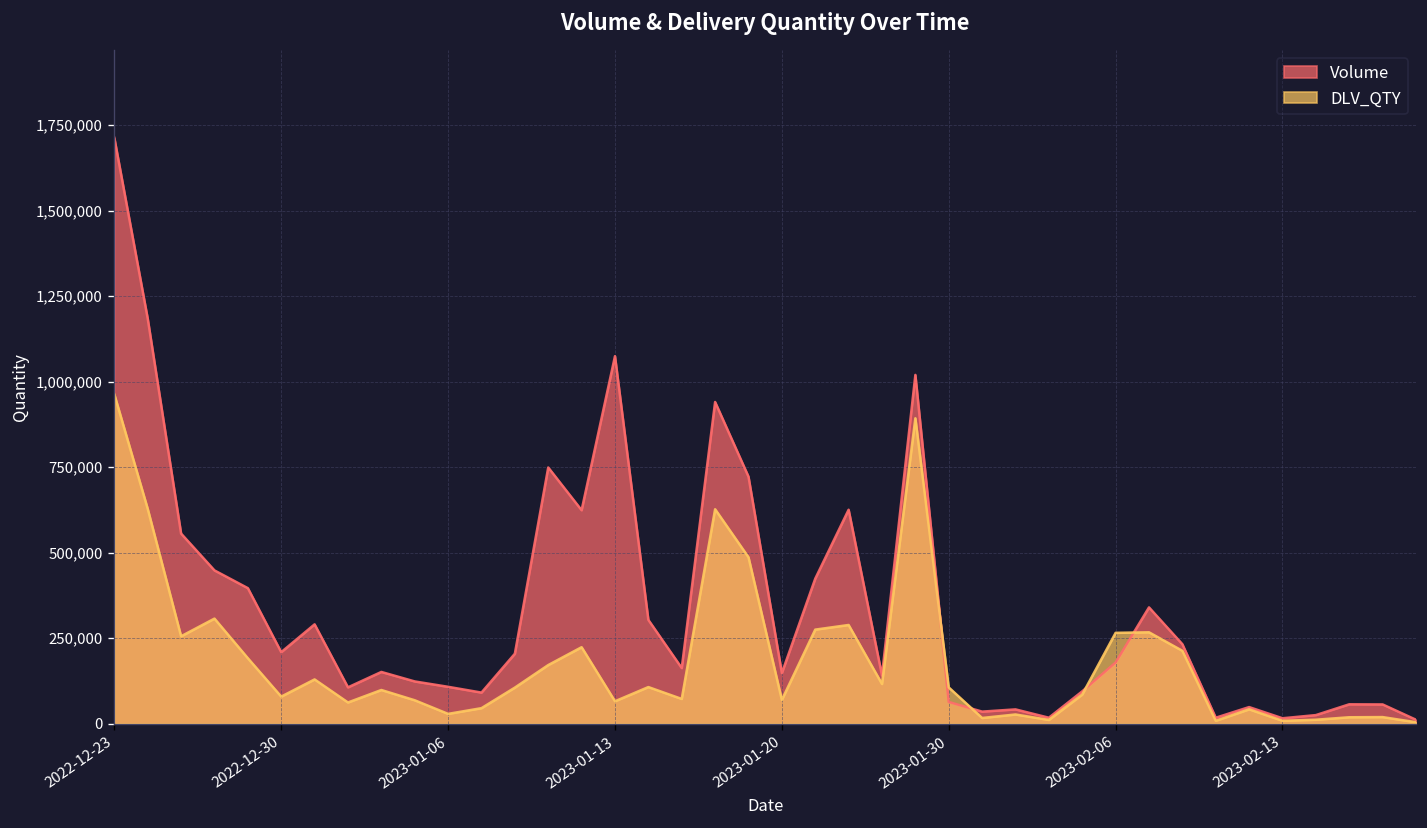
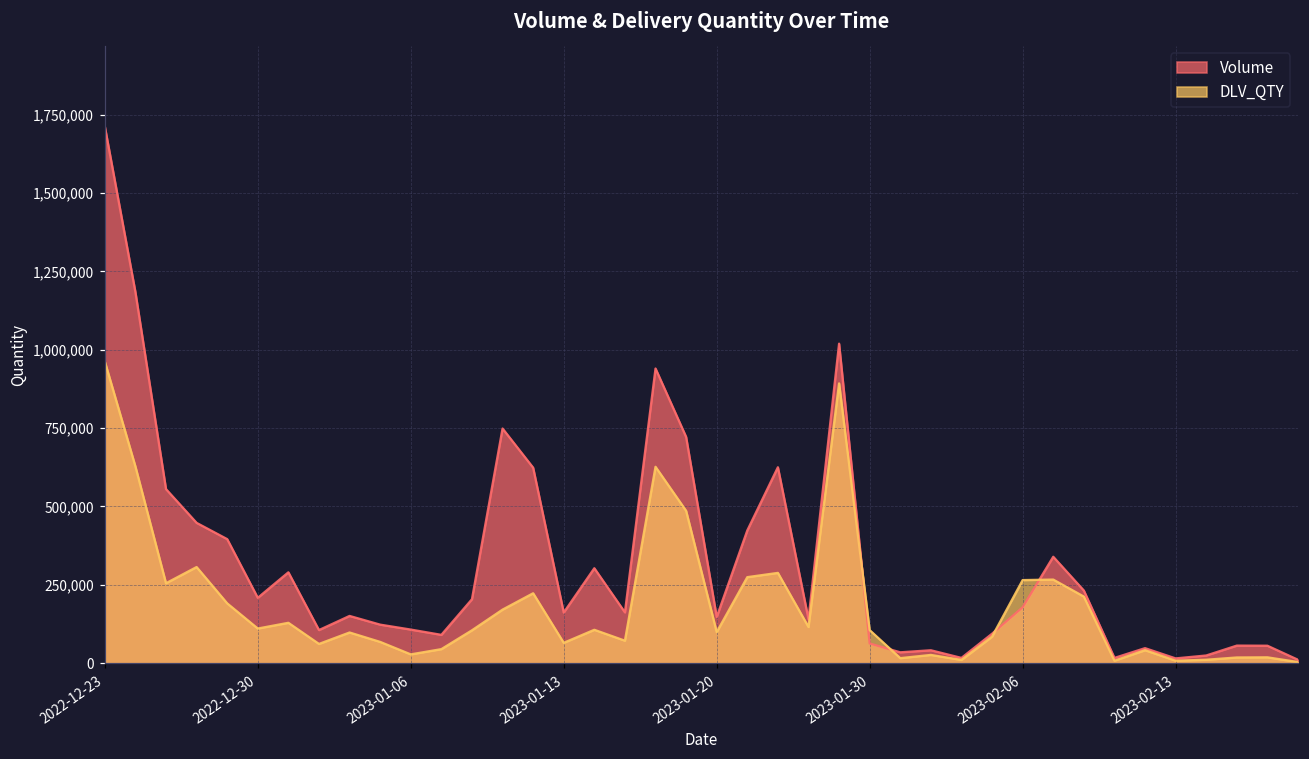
DLV_QTY, 2022-12-30: 80,000 -> 110,000
Volume, 2023-01-13: 1,070,000 -> 160,000
DLV_QTY, 2023-01-20: 70,000 -> 100,000
